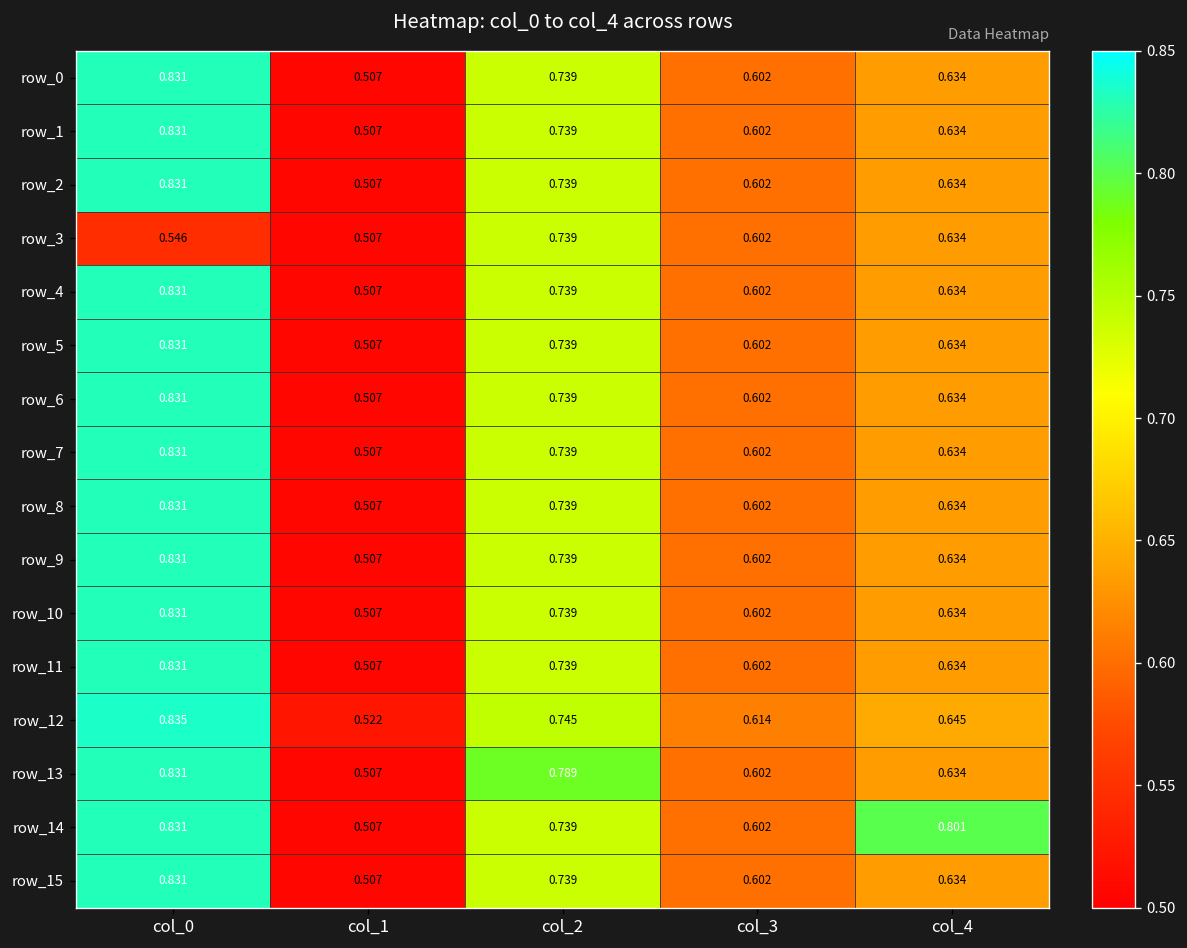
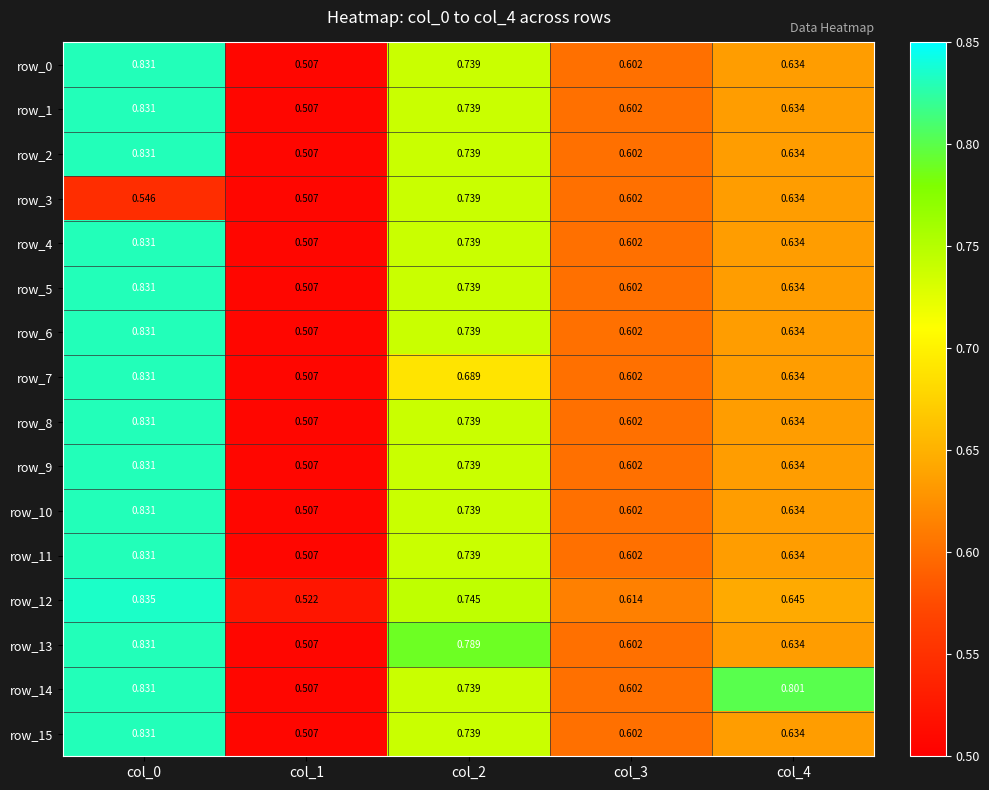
row_7, col_2: 0.739 -> 0.689
